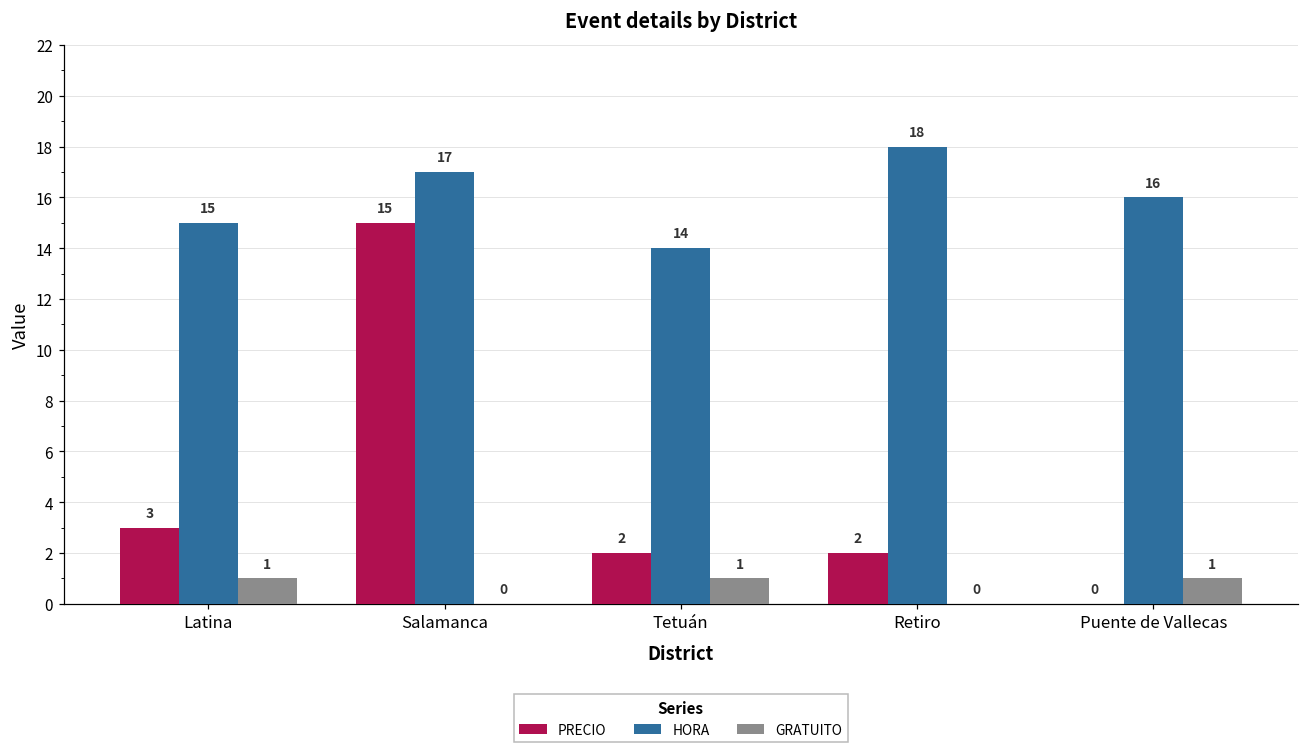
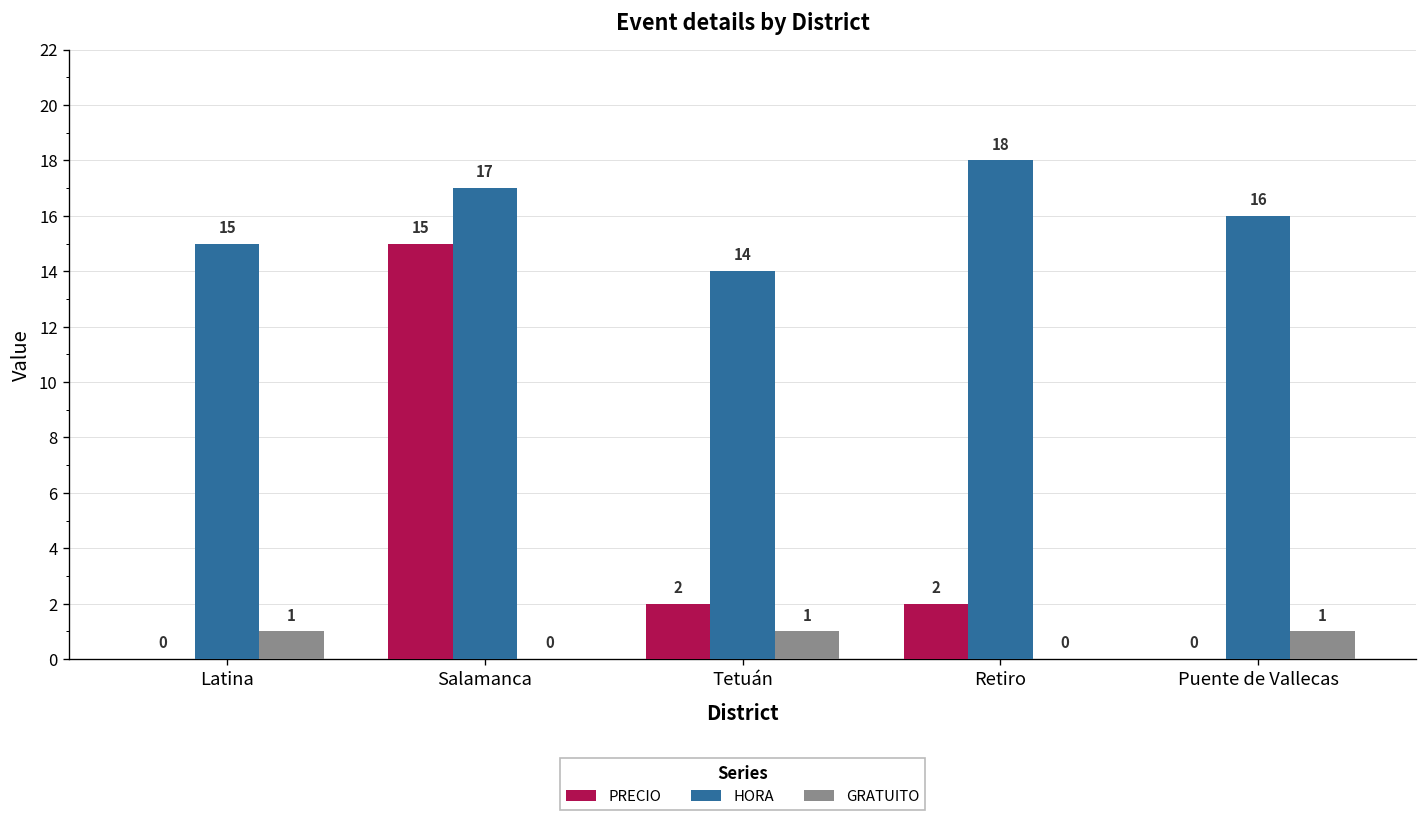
PRECIO, Latina: 3 -> 0
